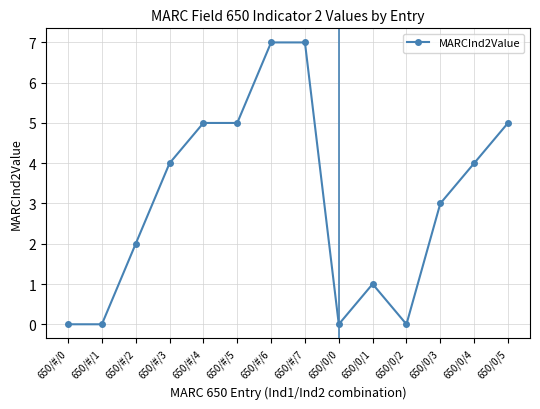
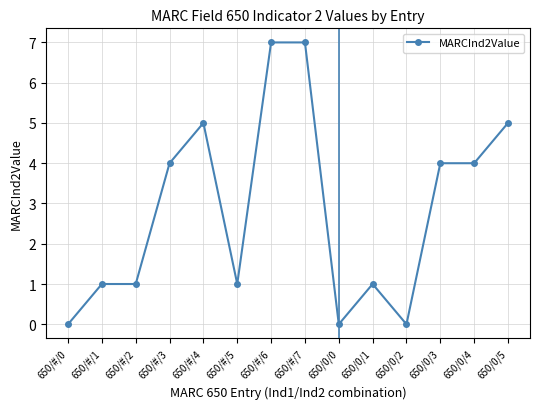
650/#/1: 0 -> 1
650/#/2: 2 -> 1
650/#/5: 5 -> 1
650/0/3: 3 -> 4
